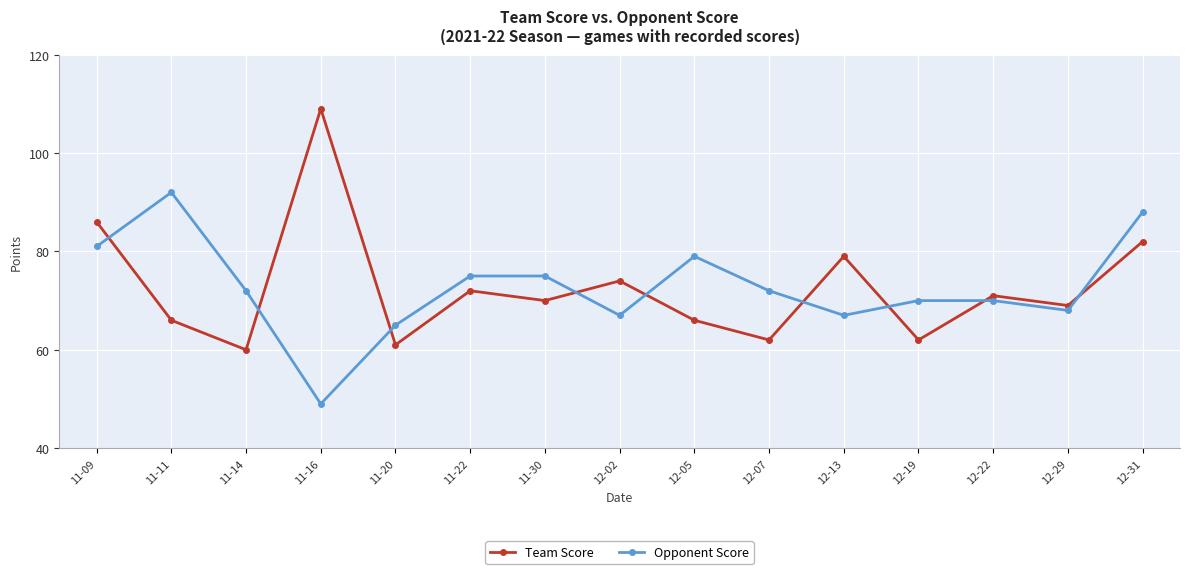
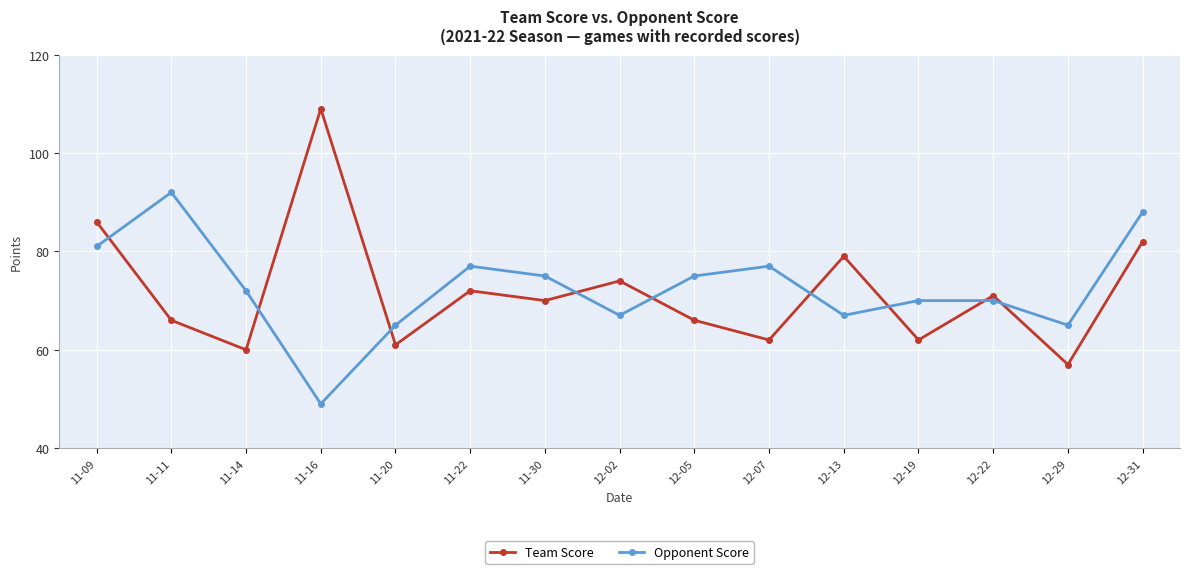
Opponent Score, 11-22: 75 -> 77
Opponent Score, 12-05: 79 -> 75
Opponent Score, 12-07: 72 -> 77
Team Score, 12-29: 69 -> 57
Opponent Score, 12-29: 68 -> 65
